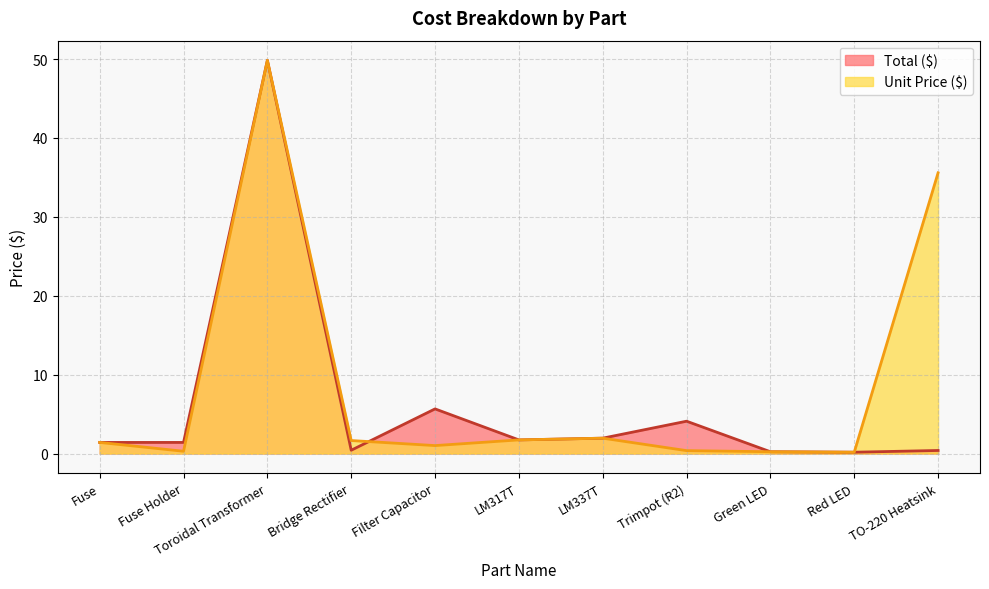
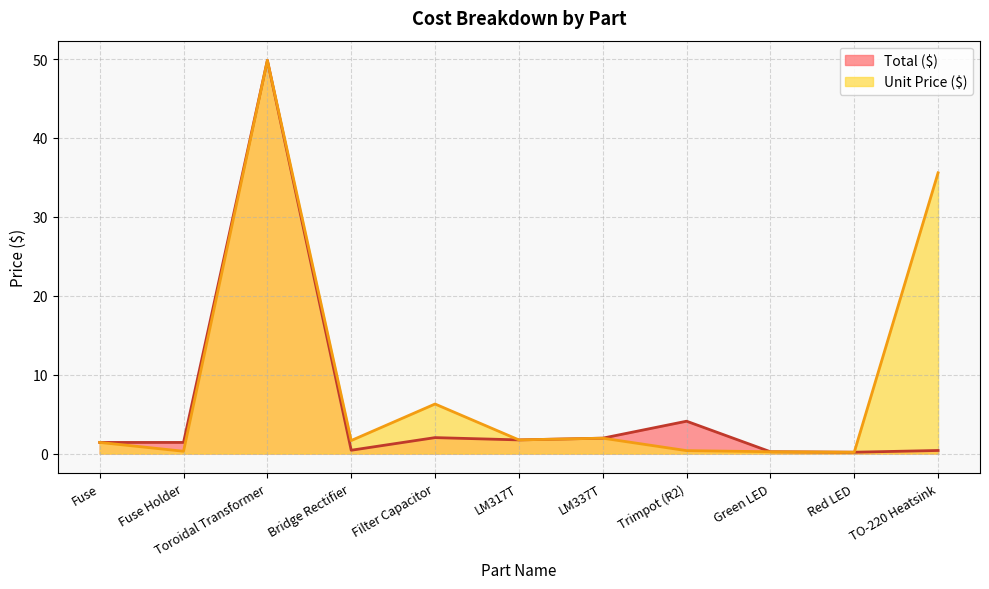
Total ($), Filter Capacitor: 6 -> 2
Unit Price ($), Filter Capacitor: 1 -> 6
